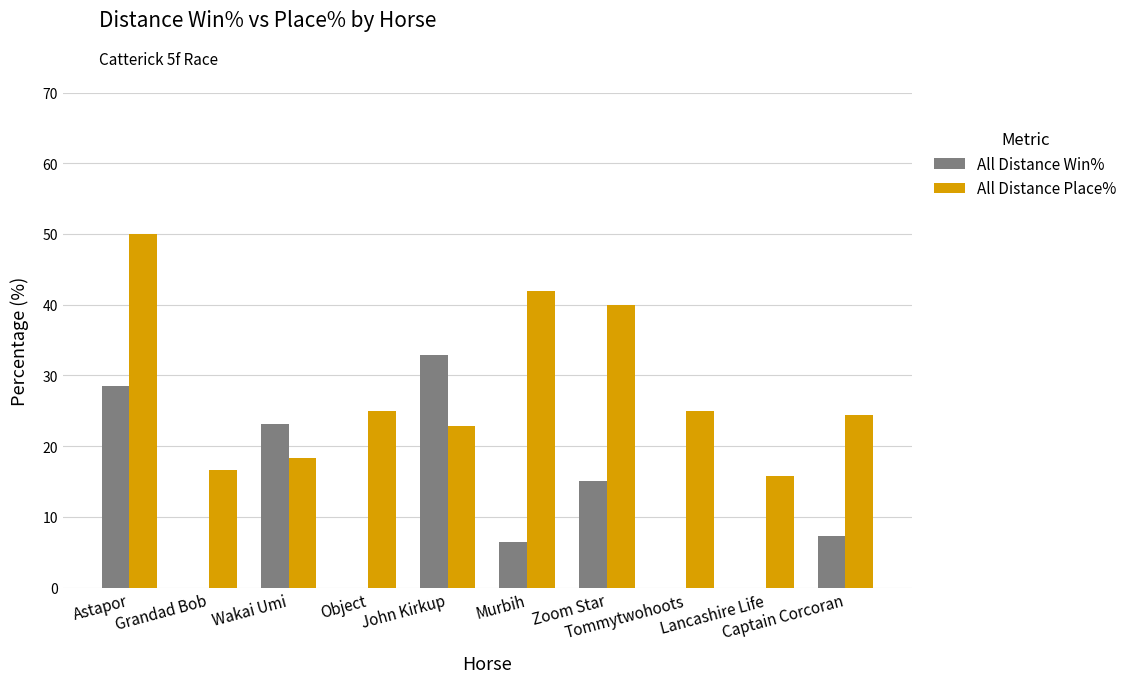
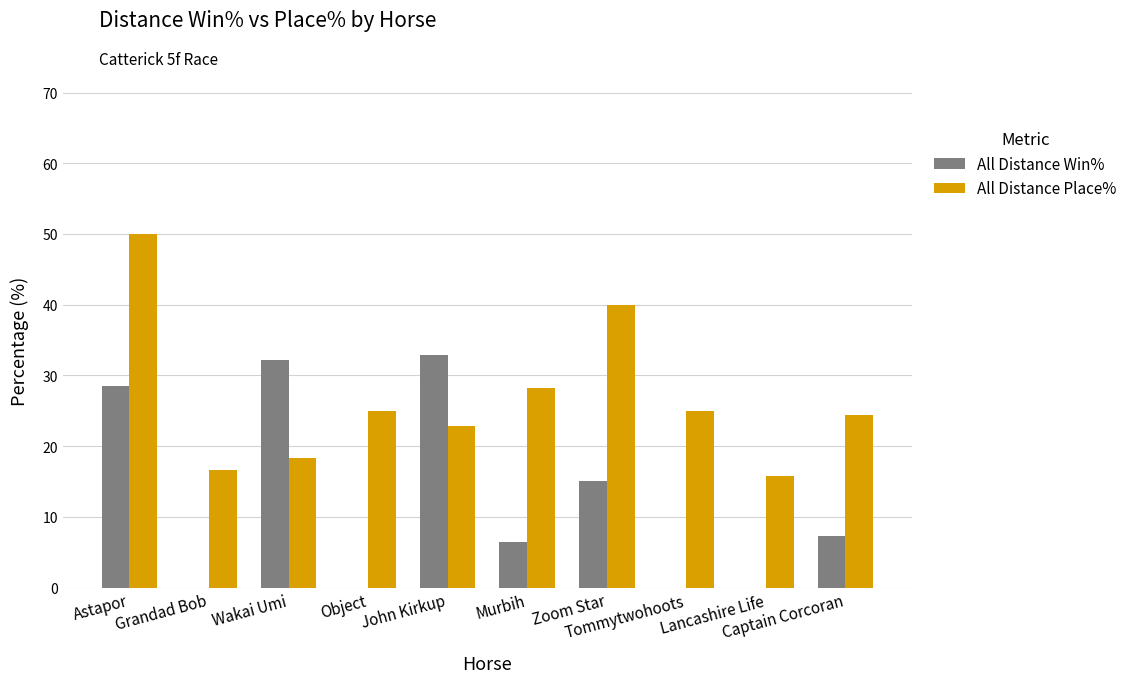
All Distance Win%, Wakai Umi: 23 -> 32
All Distance Place%, Murbih: 42 -> 28
